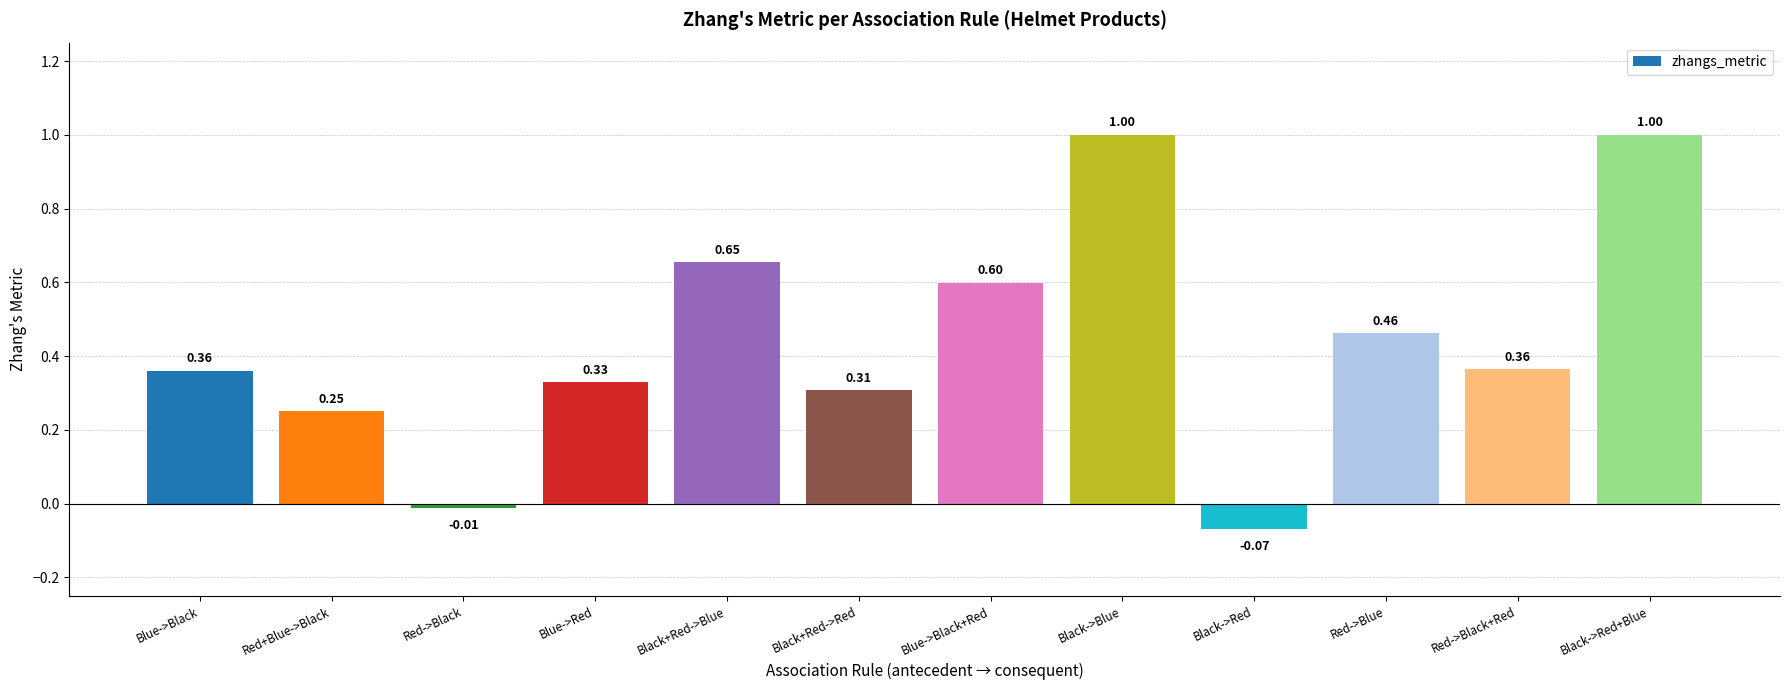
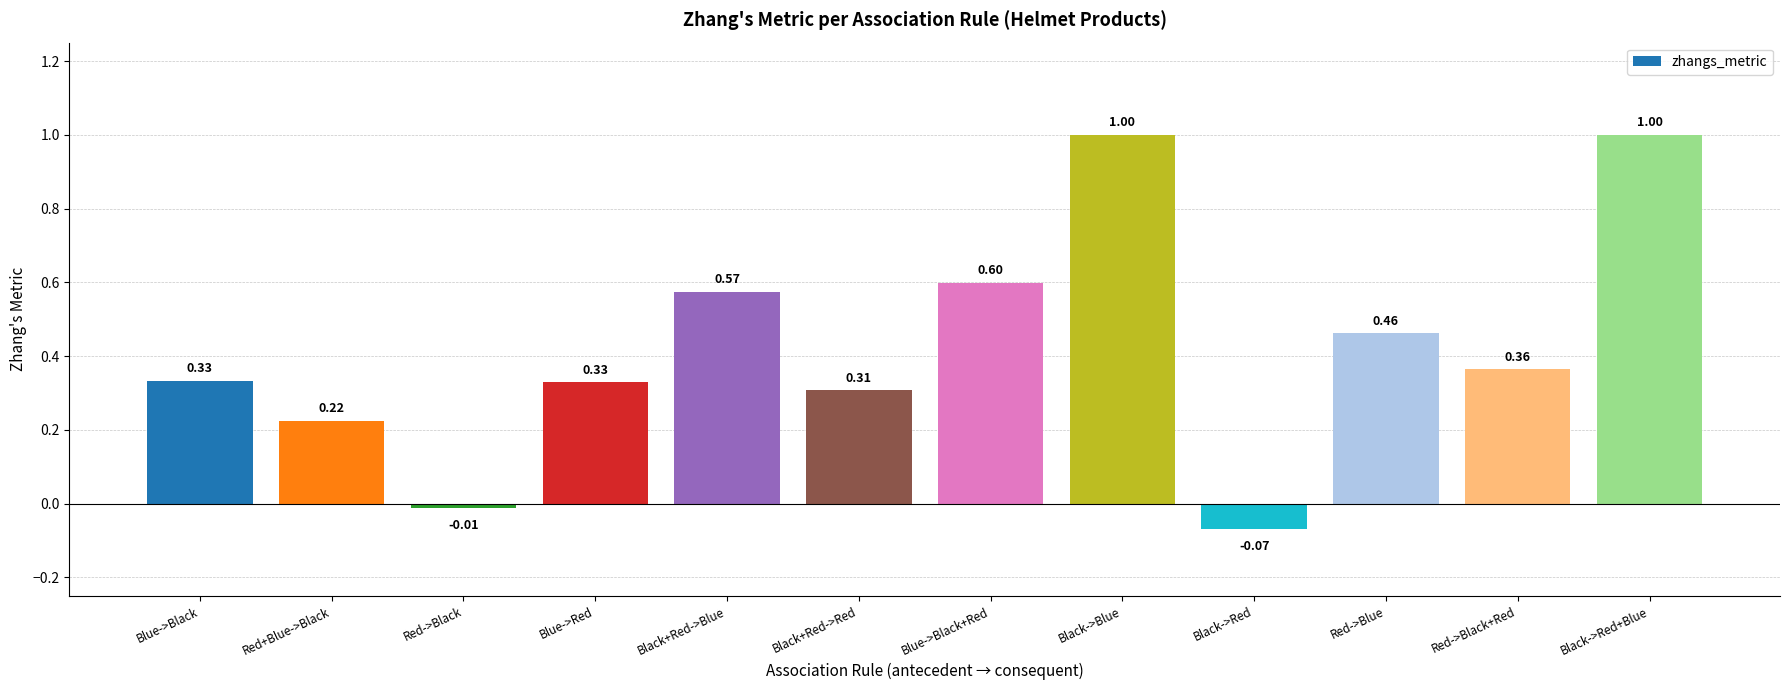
Blue->Black: 0.36 -> 0.33
Red+Blue->Black: 0.25 -> 0.22
Black+Red->Blue: 0.65 -> 0.57
